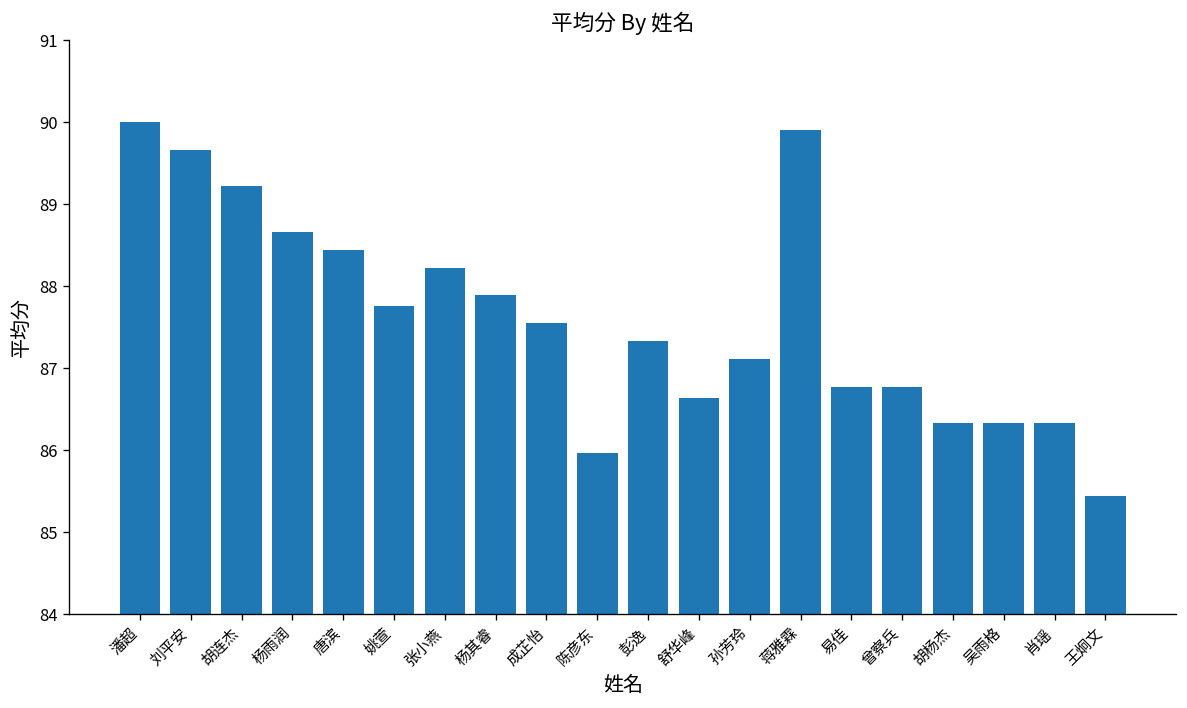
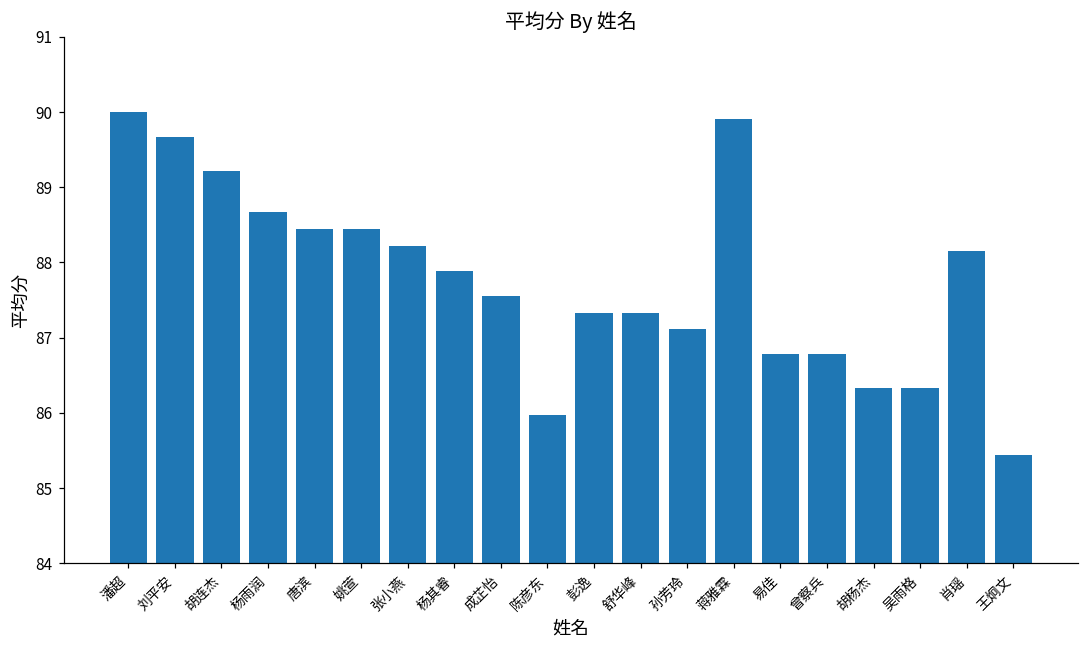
姚萱: 87.8 -> 88.4
舒华峰: 86.6 -> 87.3
肖瑶: 86.3 -> 88.2
